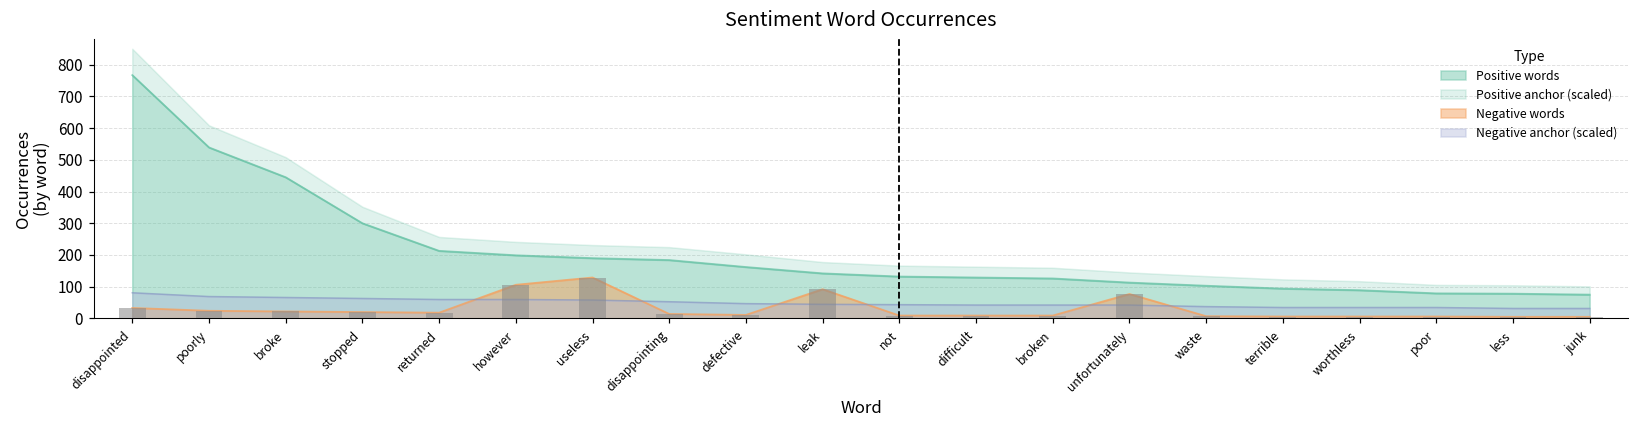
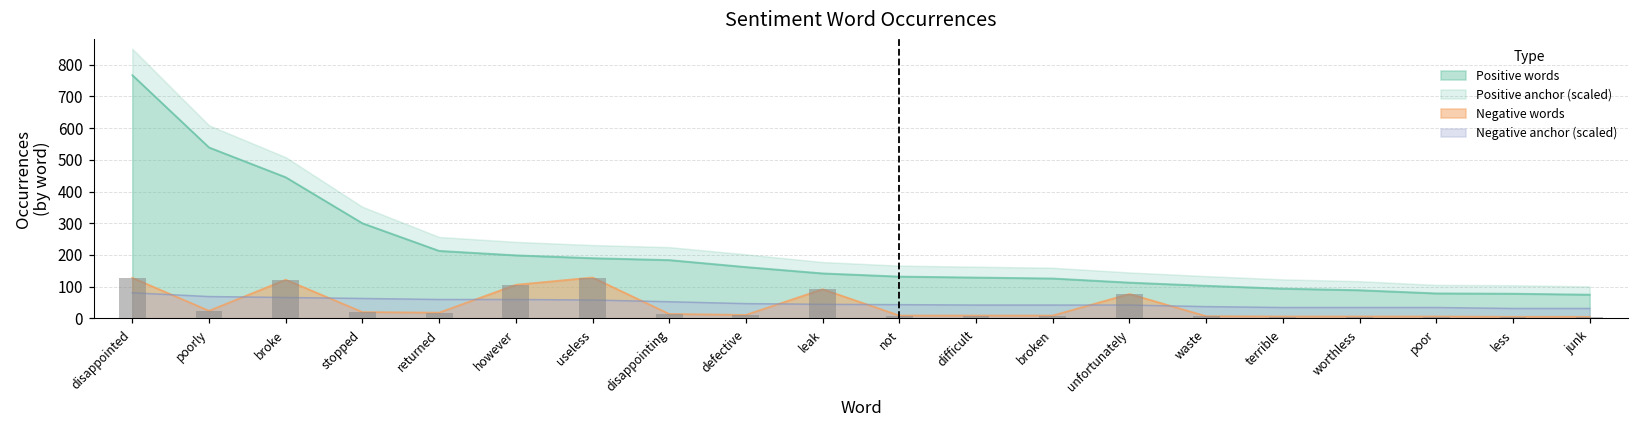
Negative words, disappointed: 30 -> 130
Negative words, broke: 20 -> 120
